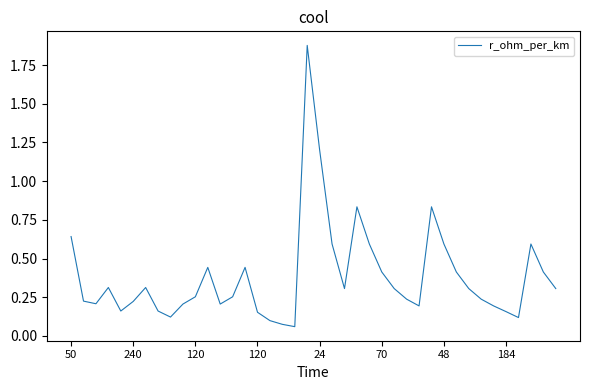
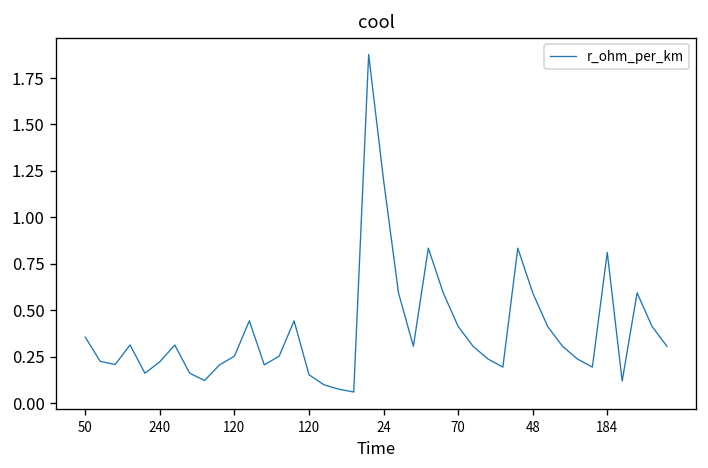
50: 0.64 -> 0.36
184: 0.16 -> 0.81
